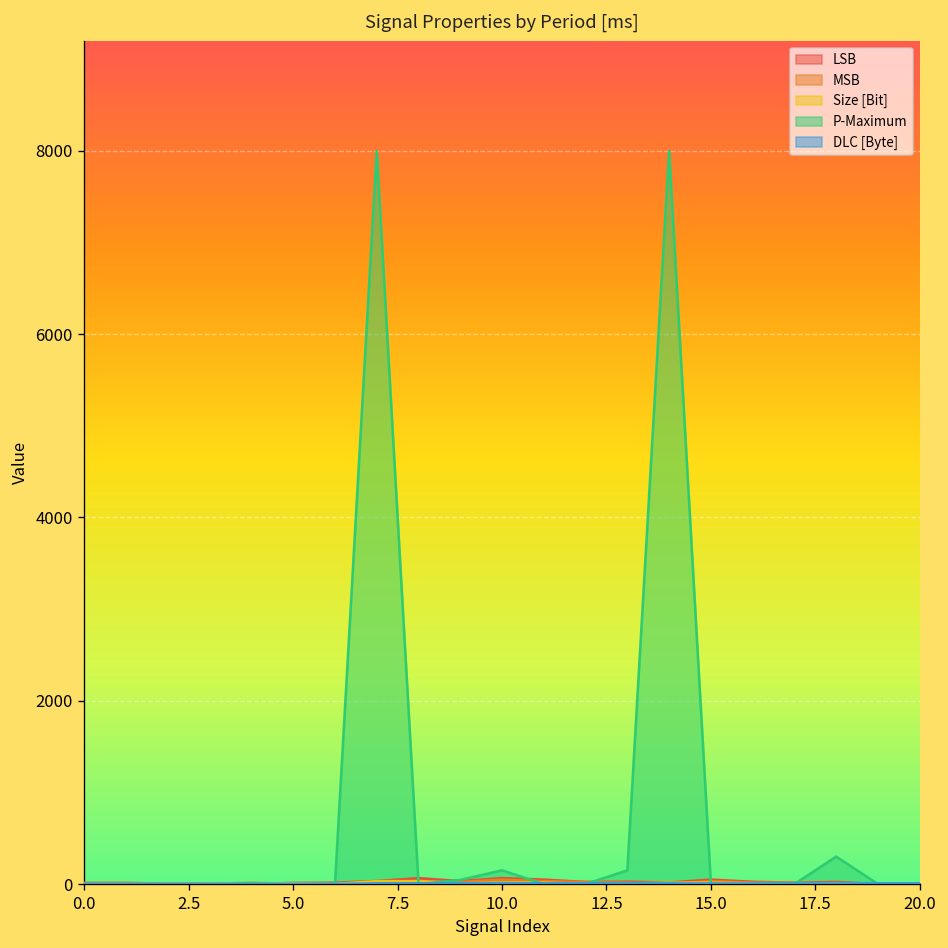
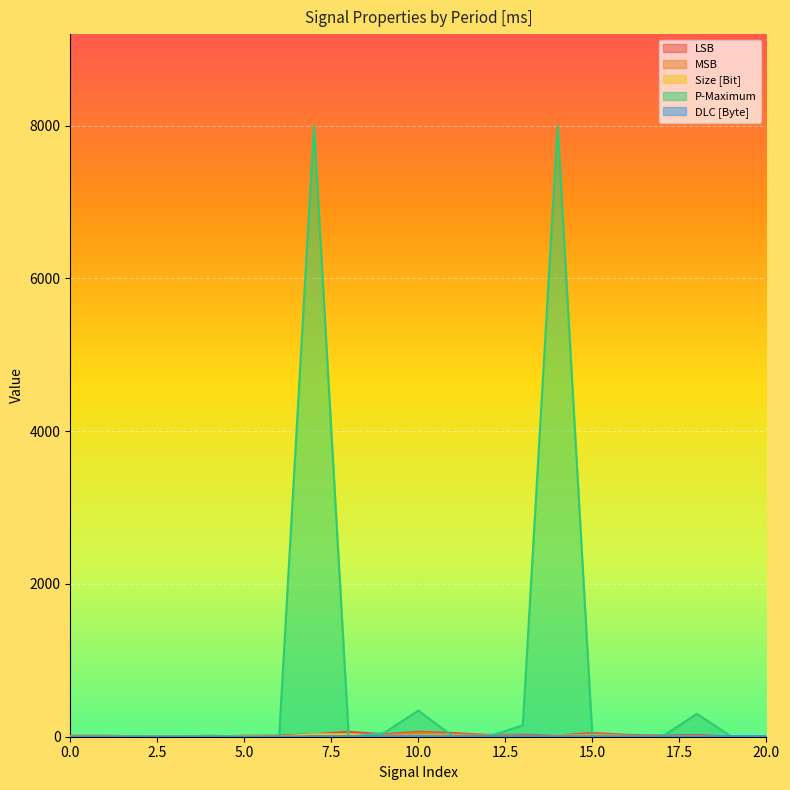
P-Maximum, 10.0: 200 -> 300
